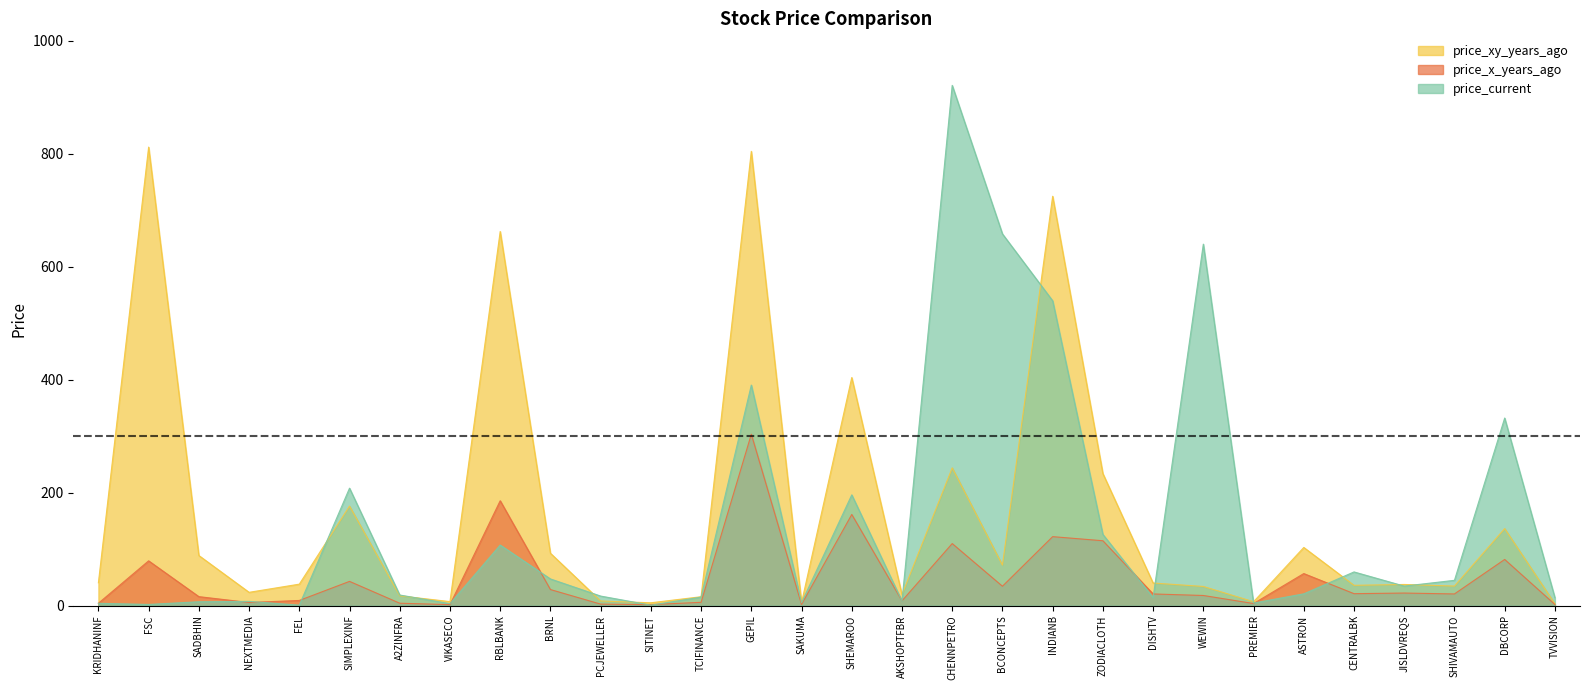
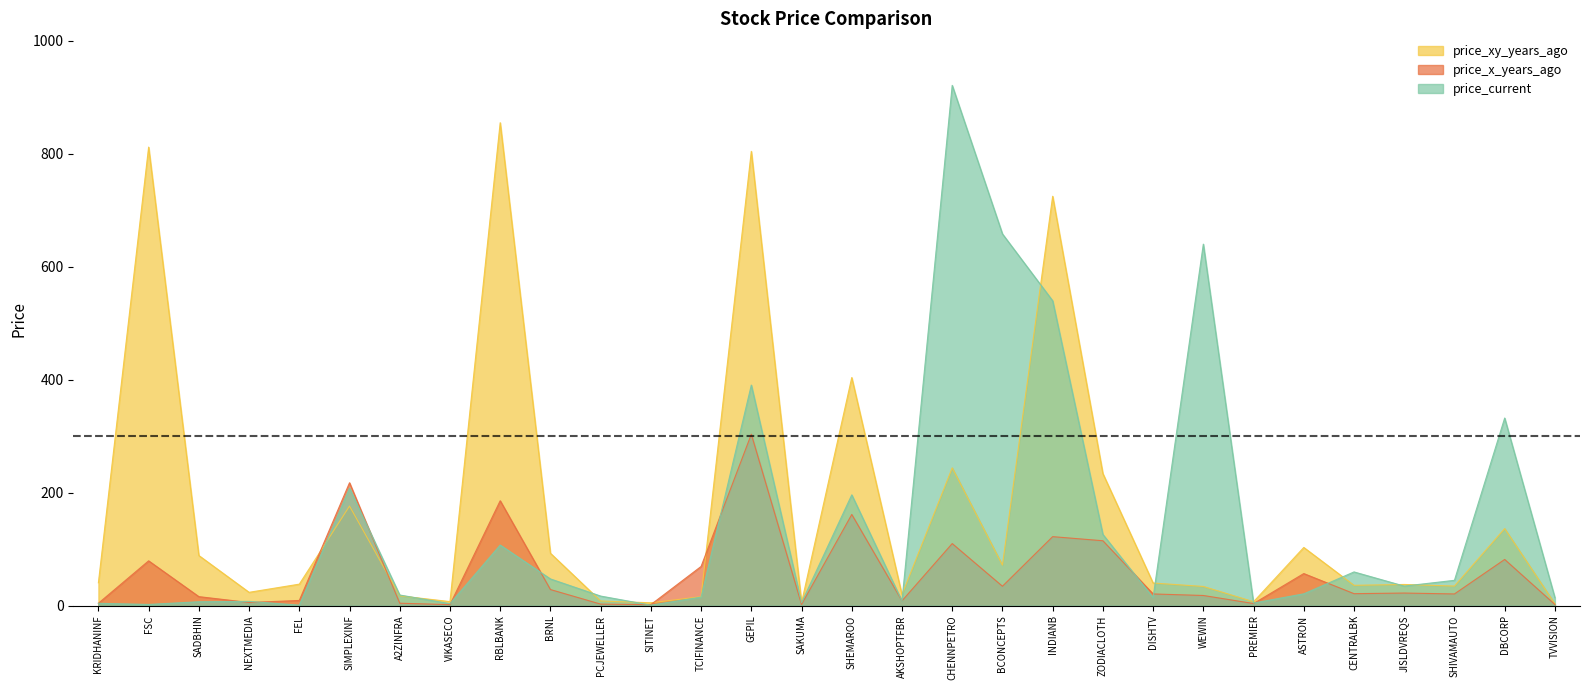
price_x_years_ago, SIMPLEXINF: 40 -> 220
price_xy_years_ago, RBLBANK: 660 -> 850
price_x_years_ago, TCIFINANCE: 10 -> 70
